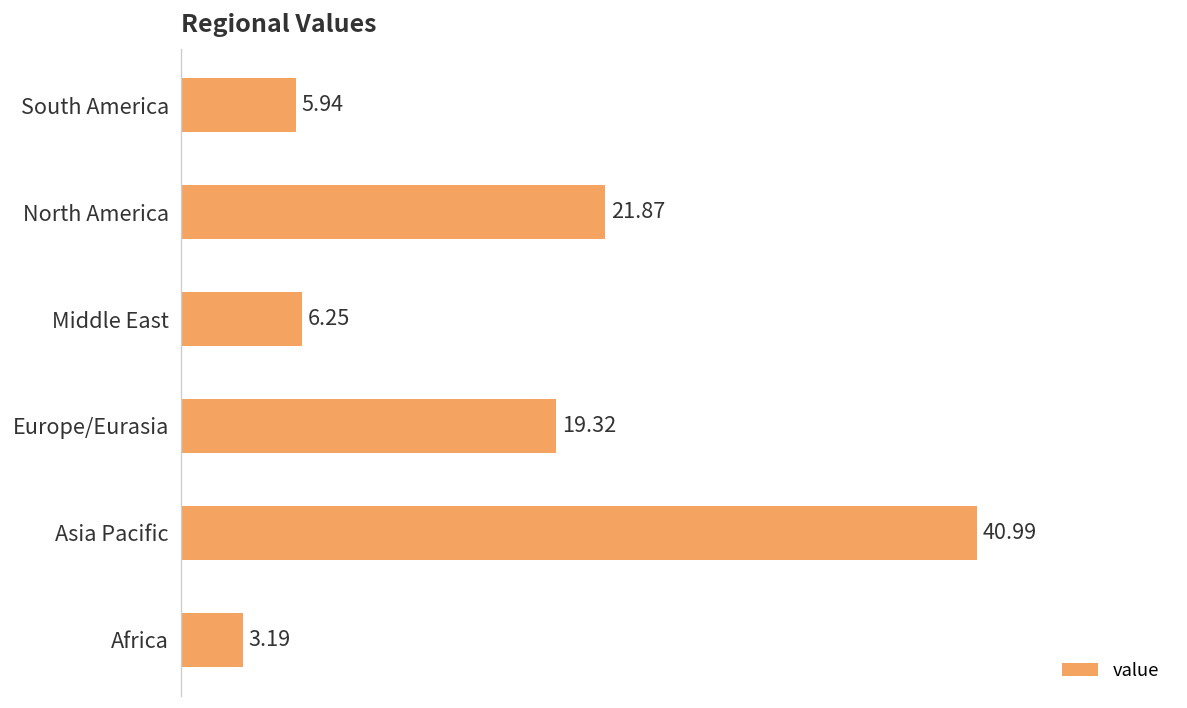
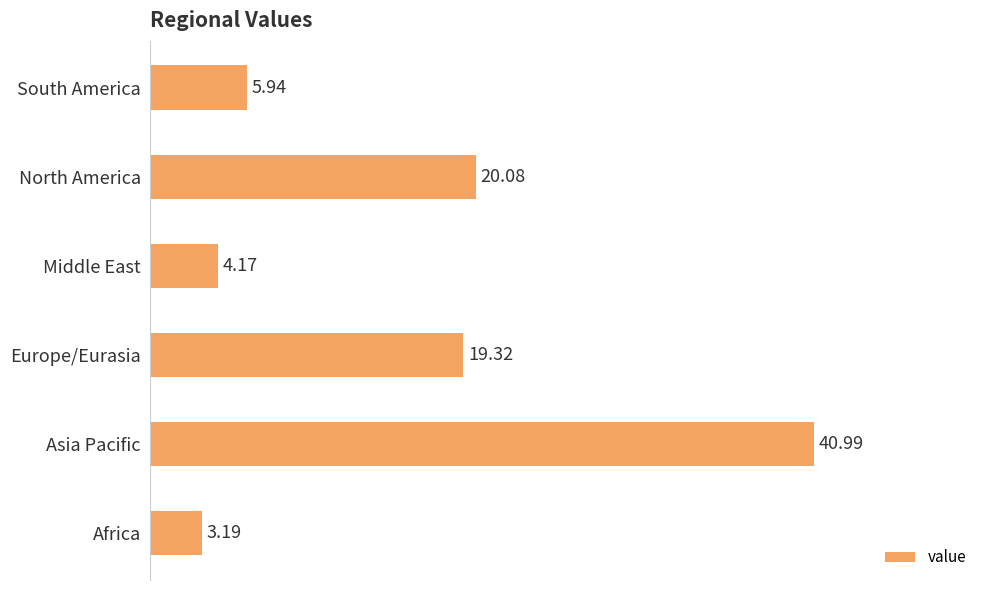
North America: 21.87 -> 20.08
Middle East: 6.25 -> 4.17
